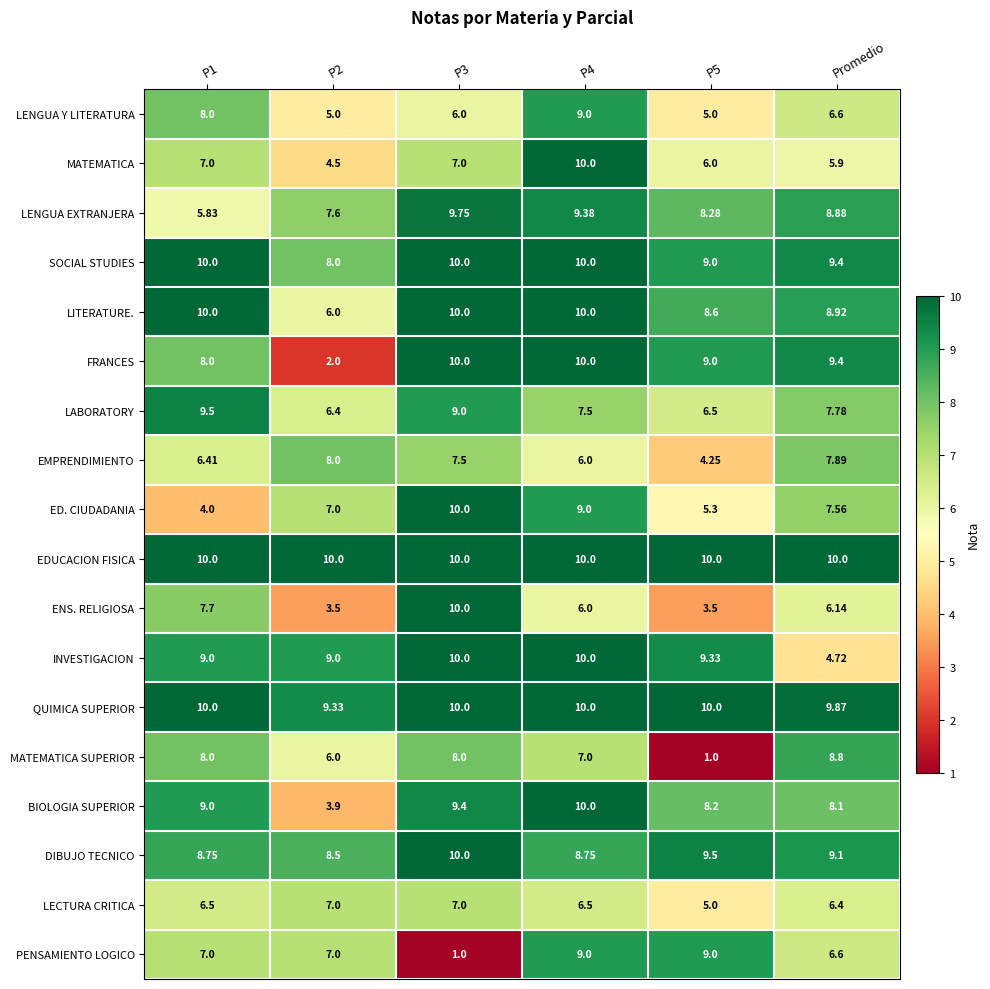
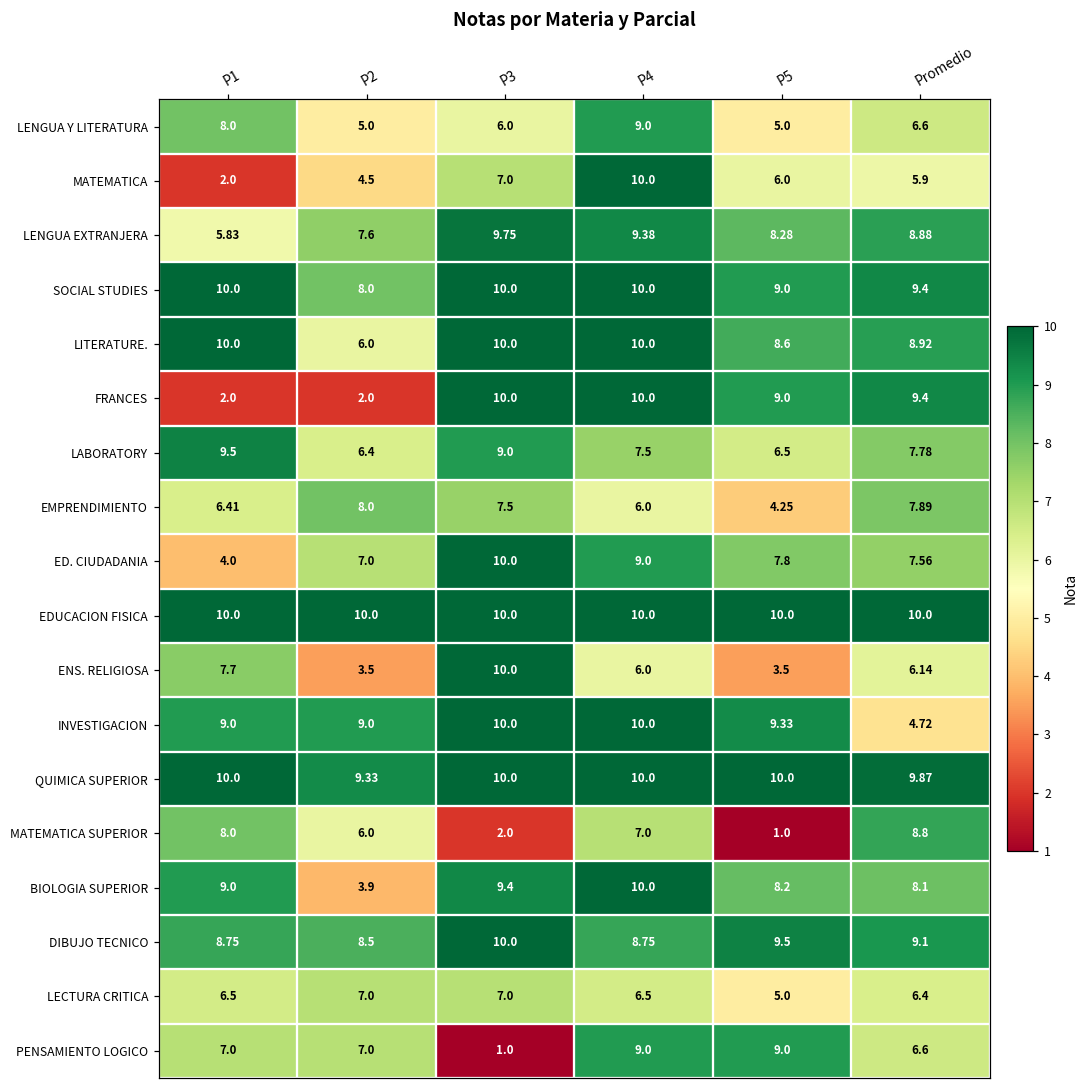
MATEMATICA, P1: 7.0 -> 2.0
FRANCES, P1: 8.0 -> 2.0
ED. CIUDADANIA, P5: 5.3 -> 7.8
MATEMATICA SUPERIOR, P3: 8.0 -> 2.0
